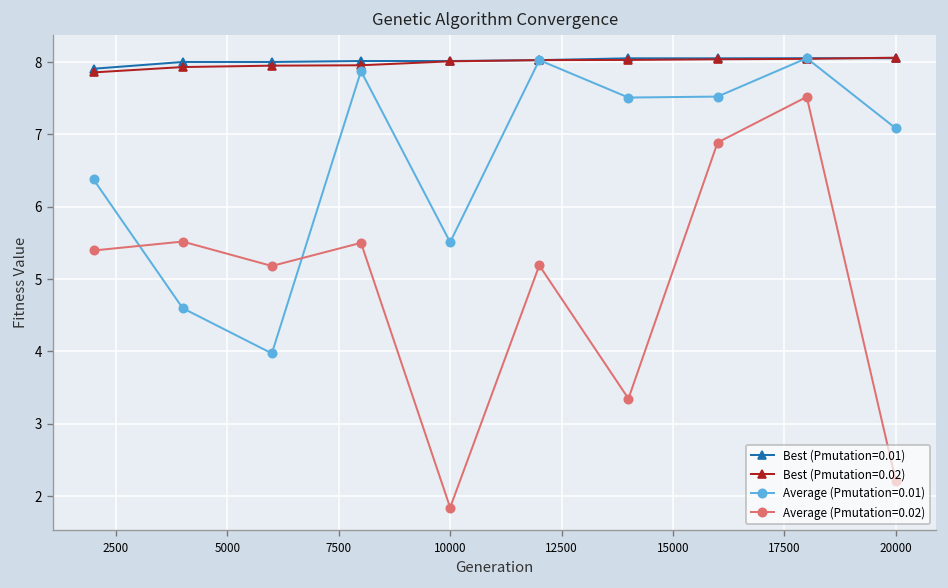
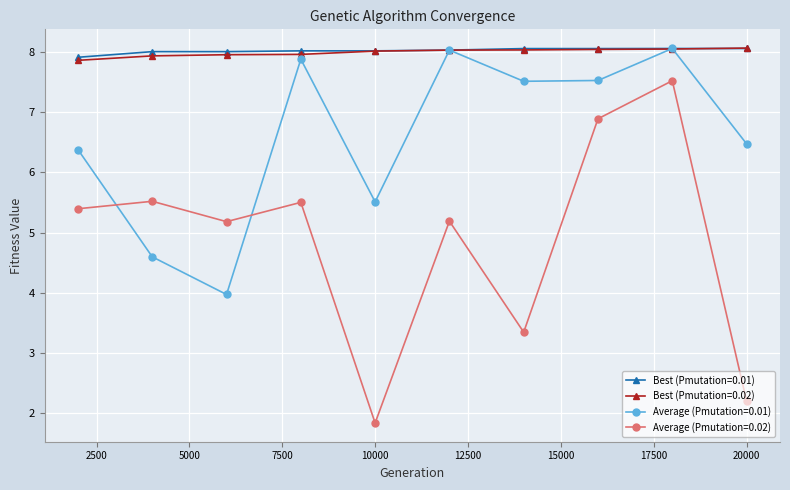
Average (Pmutation=0.01), 20000: 7.1 -> 6.5
